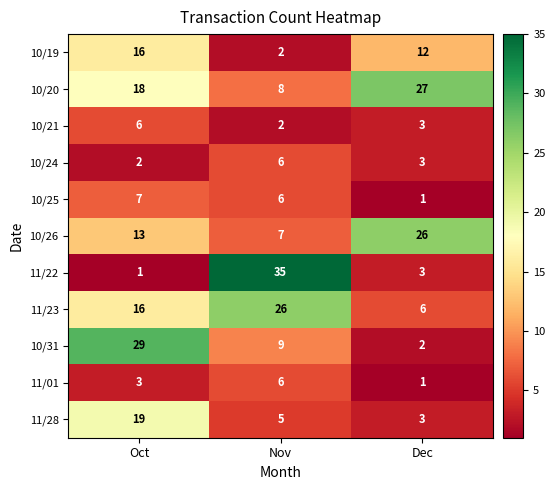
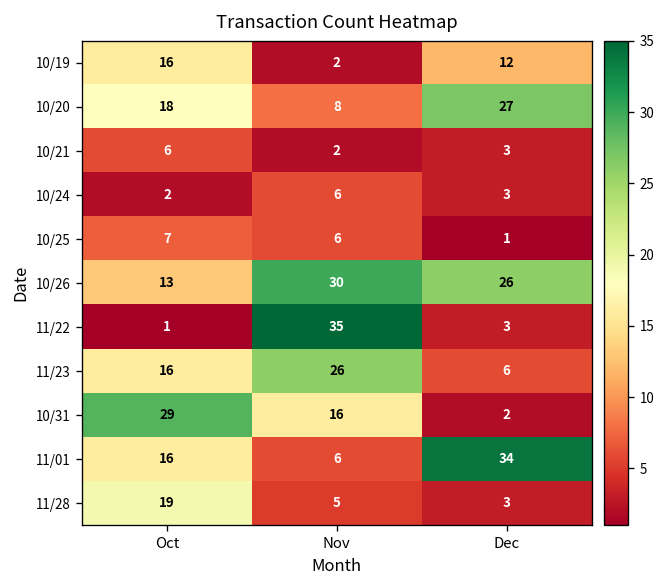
10/26, Nov: 7 -> 30
10/31, Nov: 9 -> 16
11/01, Oct: 3 -> 16
11/01, Dec: 1 -> 34
